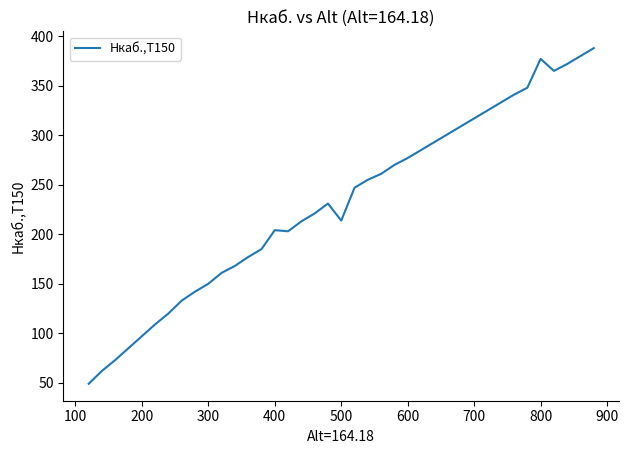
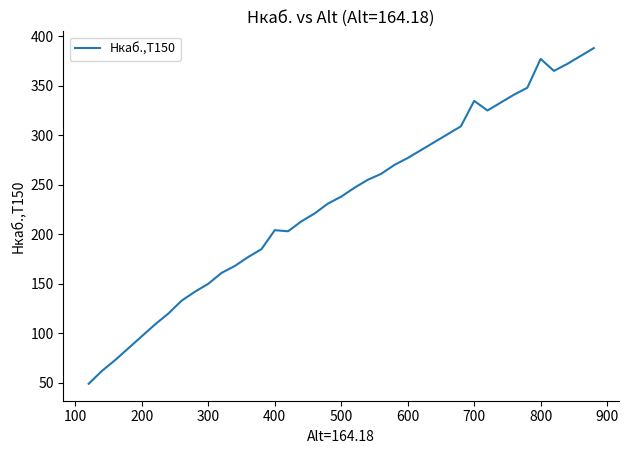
500: 210 -> 240
700: 320 -> 330
